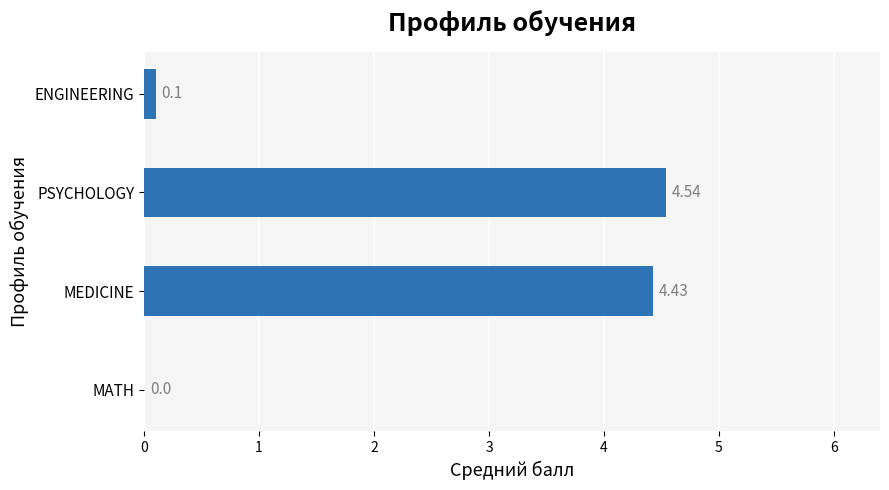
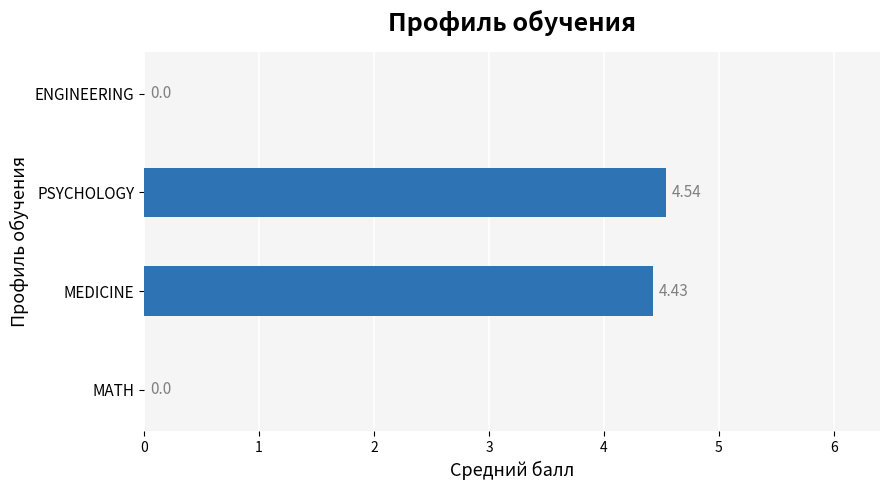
ENGINEERING: 0.1 -> 0.0
